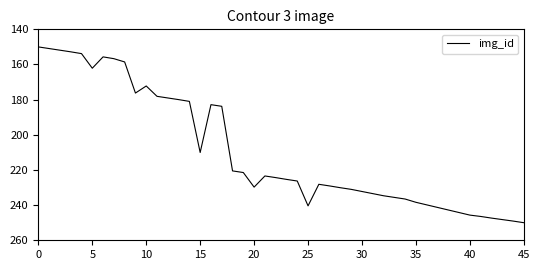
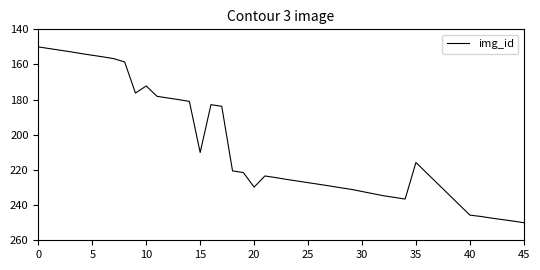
5: 162 -> 155
25: 240 -> 227
35: 238 -> 216
